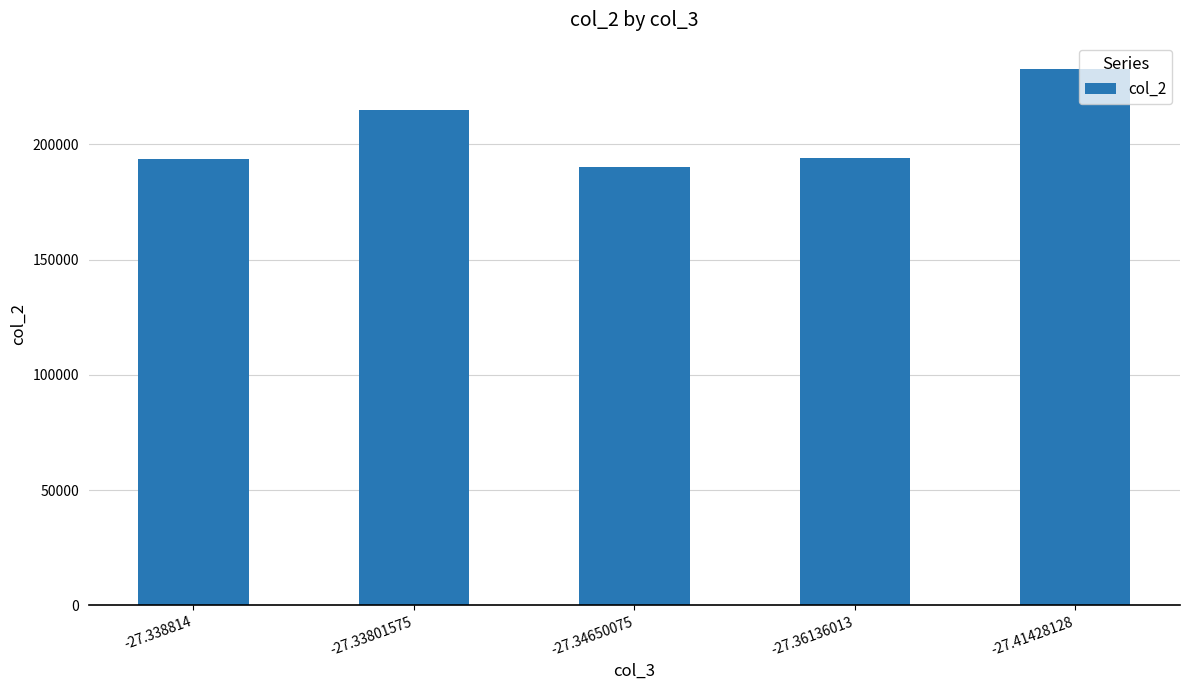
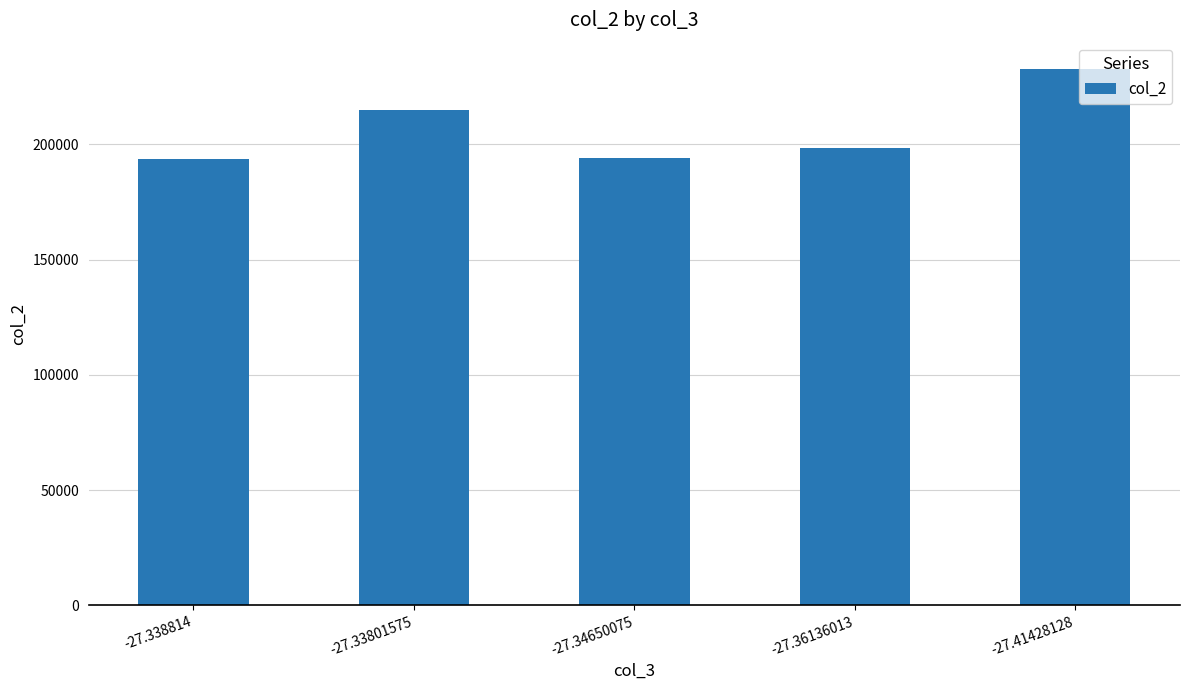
-27.34650075: 190000 -> 194000
-27.36136013: 194000 -> 198000
